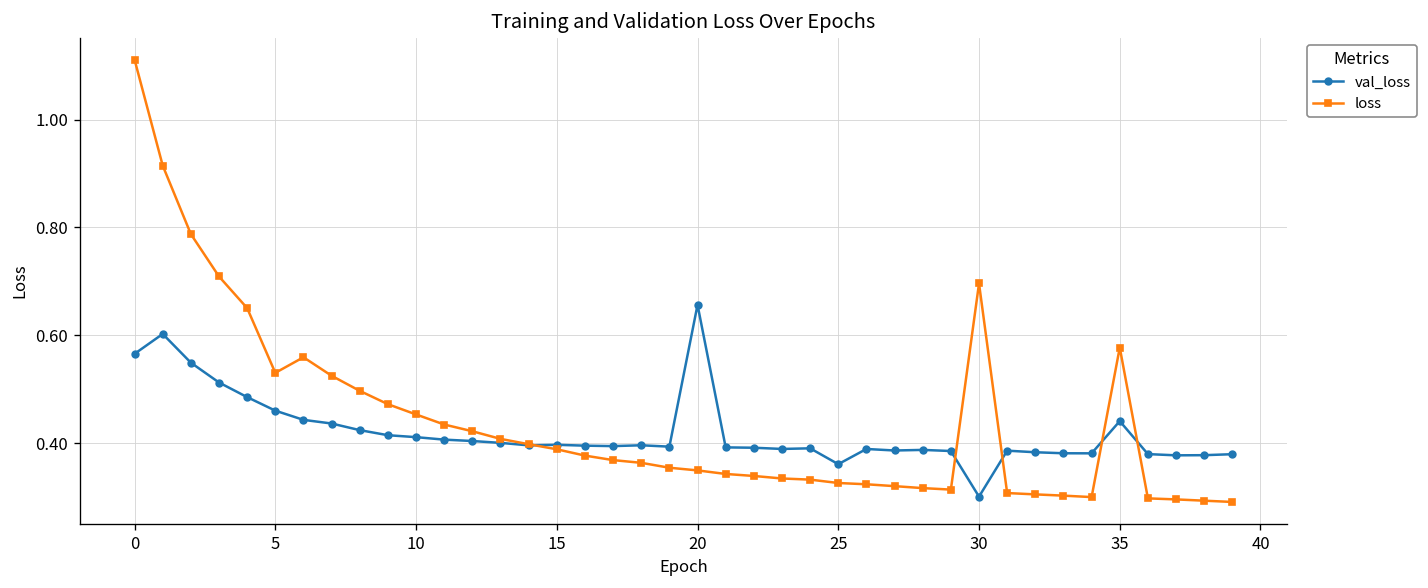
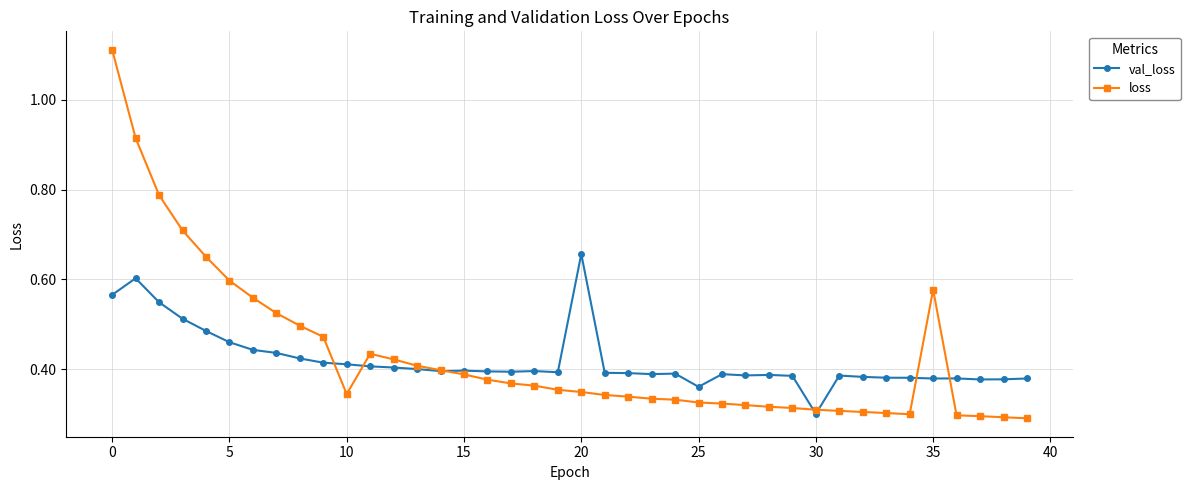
loss, 5: 0.53 -> 0.60
loss, 10: 0.45 -> 0.34
loss, 30: 0.70 -> 0.31
val_loss, 35: 0.44 -> 0.38
